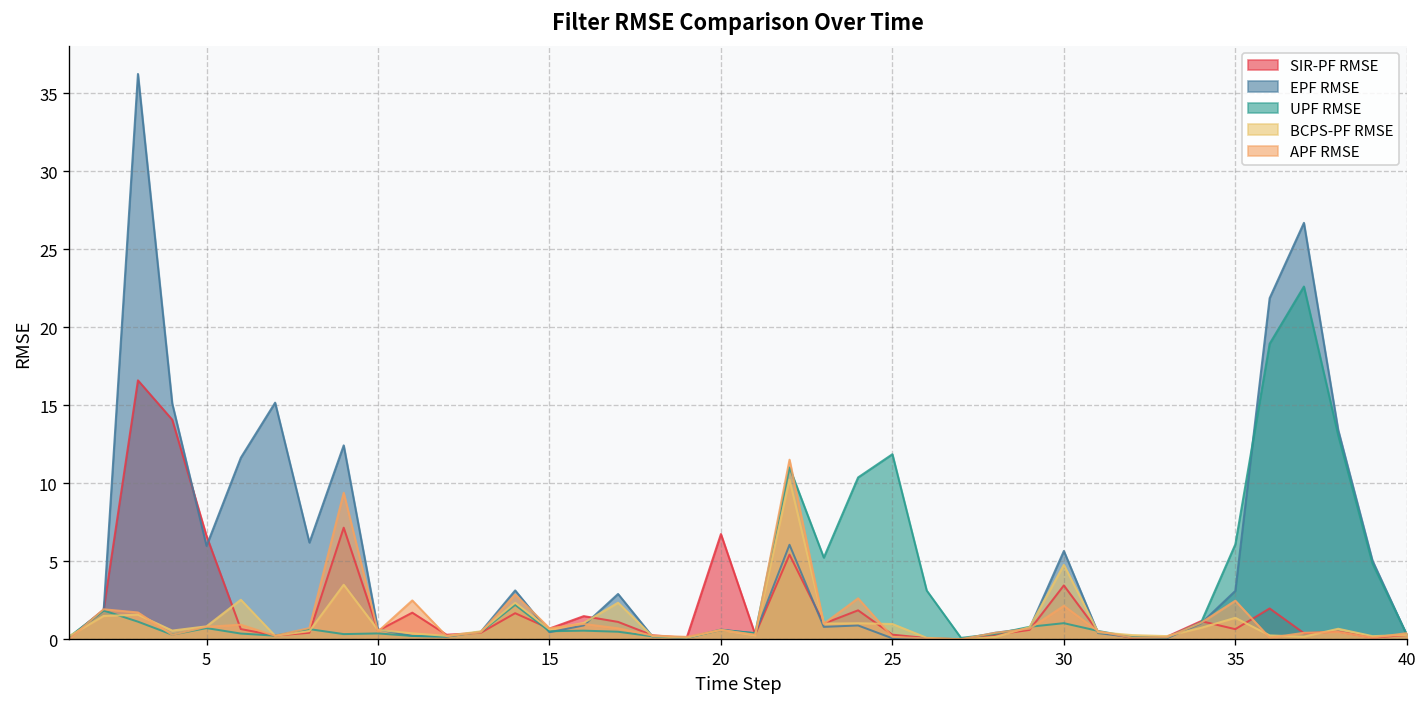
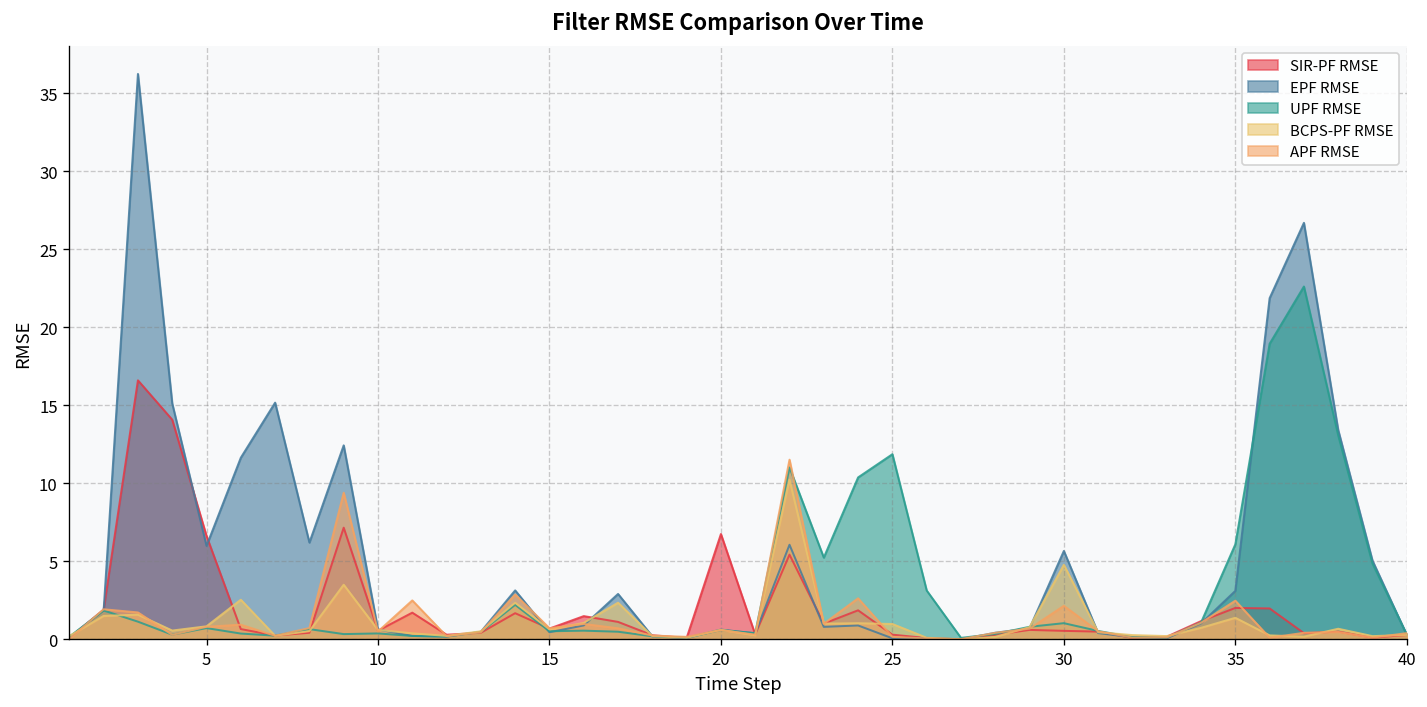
SIR-PF RMSE, 30: 3.5 -> 0.6
SIR-PF RMSE, 35: 0.7 -> 2.0
